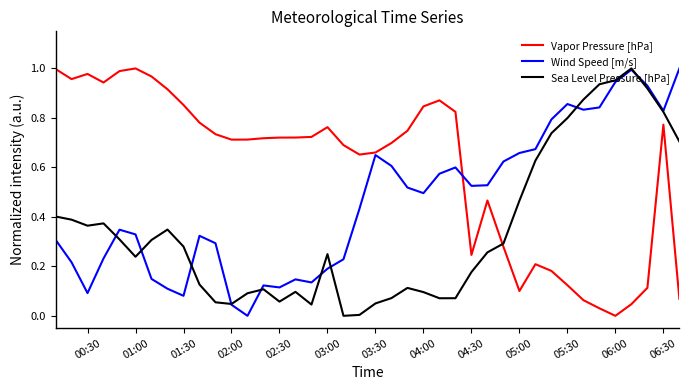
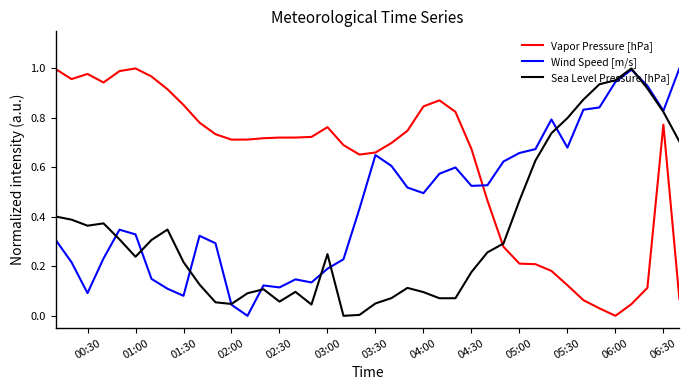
Sea Level Pressure [hPa], 01:30: 0.28 -> 0.22
Vapor Pressure [hPa], 04:30: 0.25 -> 0.67
Vapor Pressure [hPa], 05:00: 0.10 -> 0.21
Wind Speed [m/s], 05:30: 0.86 -> 0.68
